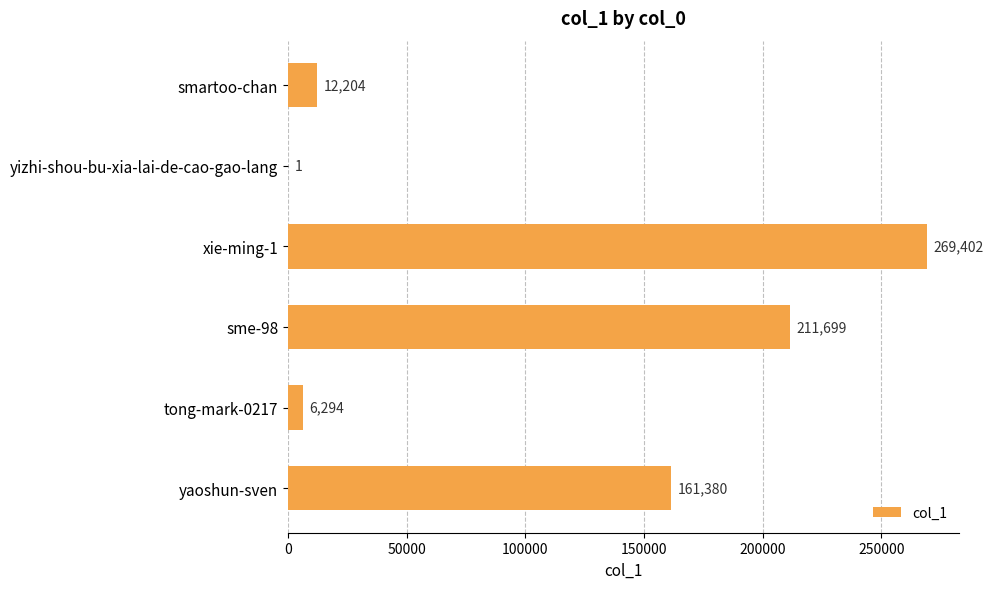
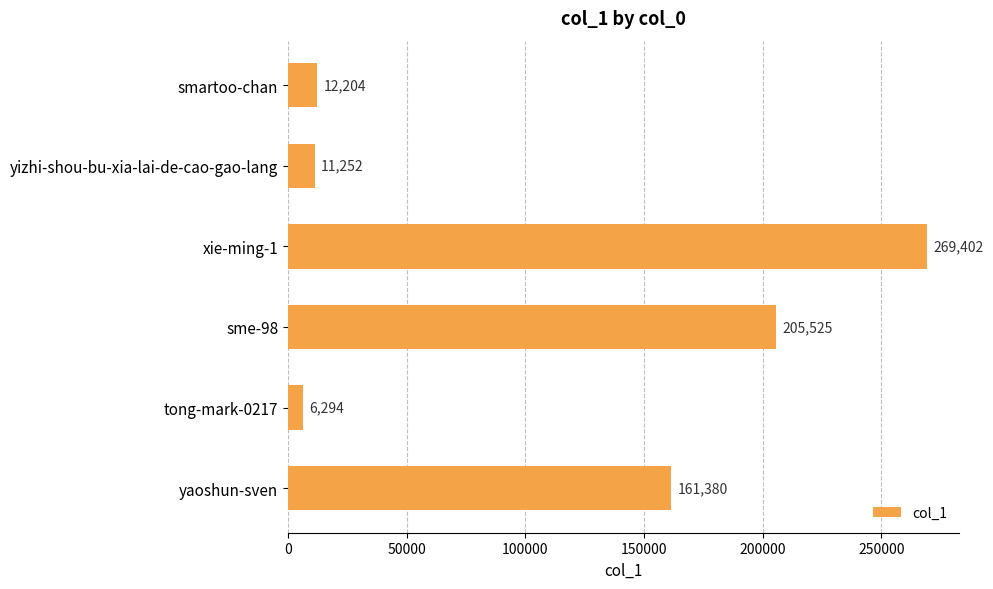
yizhi-shou-bu-xia-lai-de-cao-gao-lang: 1 -> 11,252
sme-98: 211,699 -> 205,525
